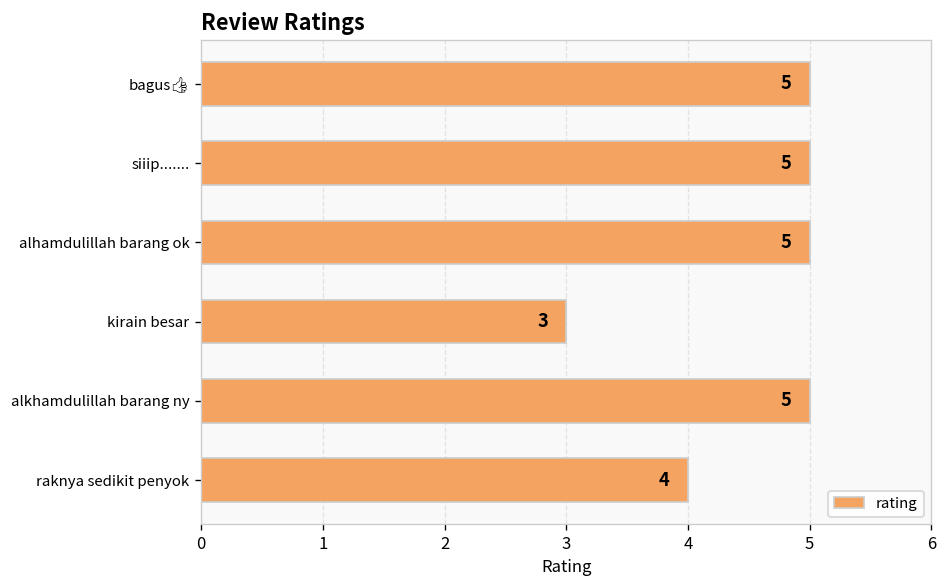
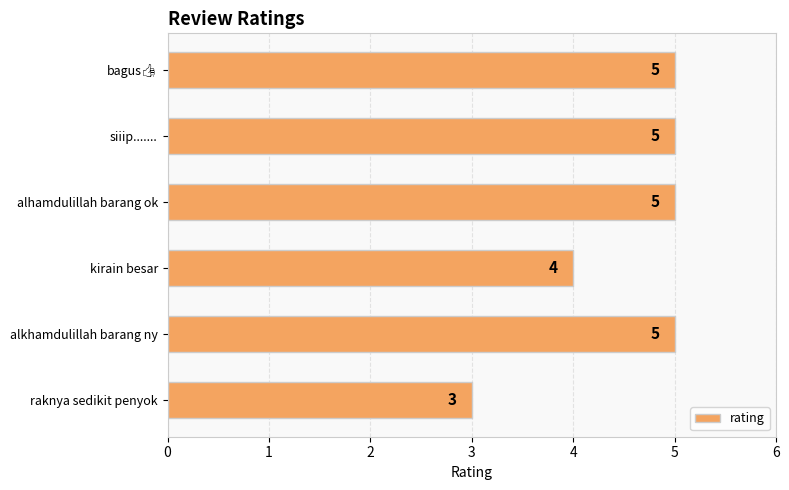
kirain besar: 3 -> 4
raknya sedikit penyok: 4 -> 3
